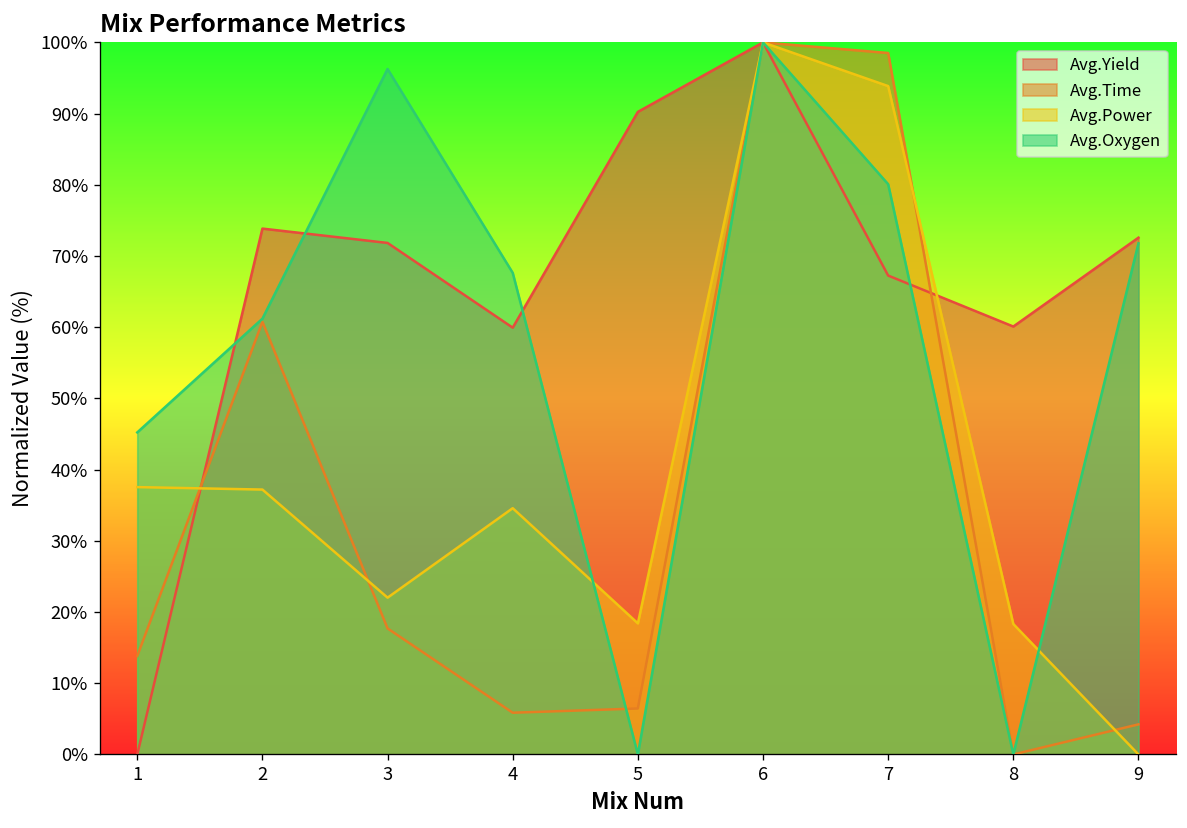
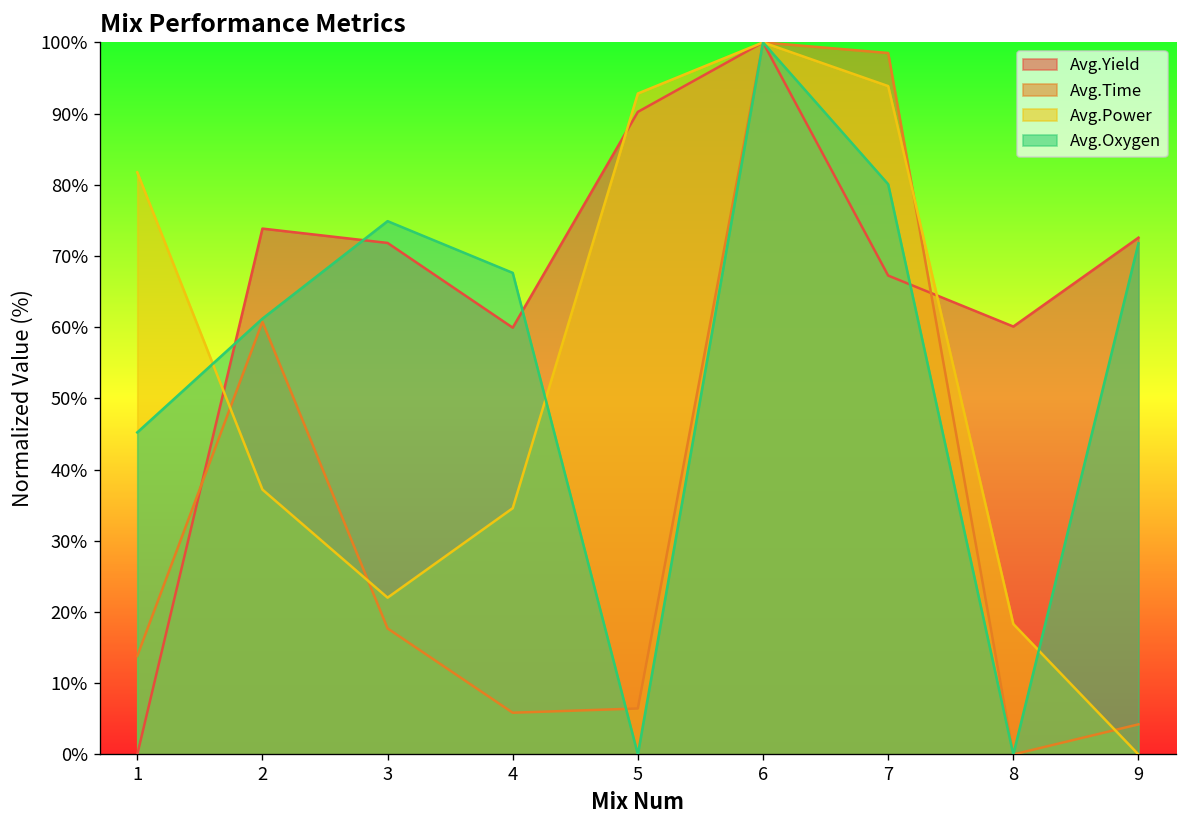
Avg.Power, 1: 38% -> 82%
Avg.Oxygen, 3: 96% -> 75%
Avg.Power, 5: 18% -> 93%
